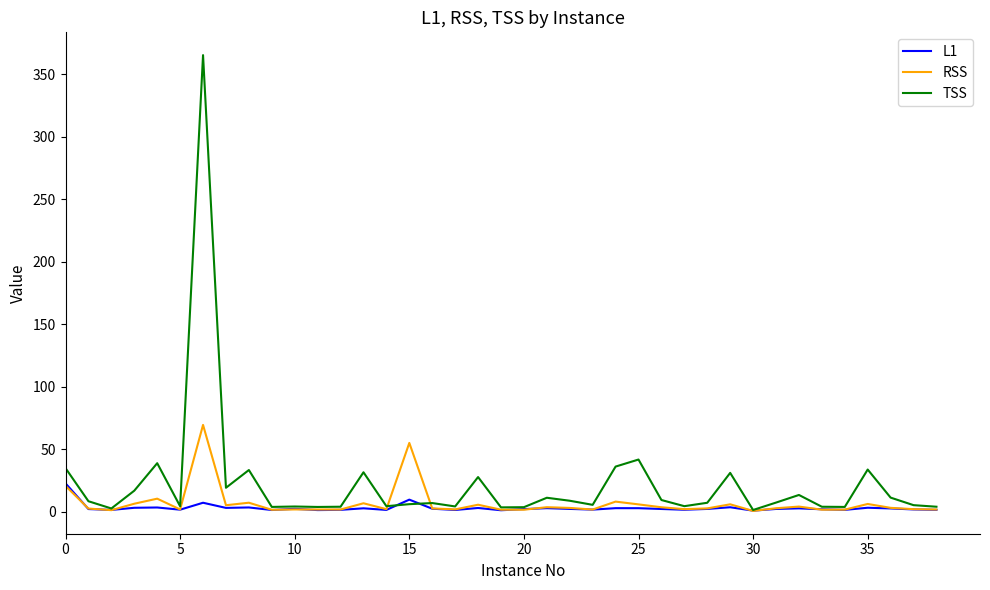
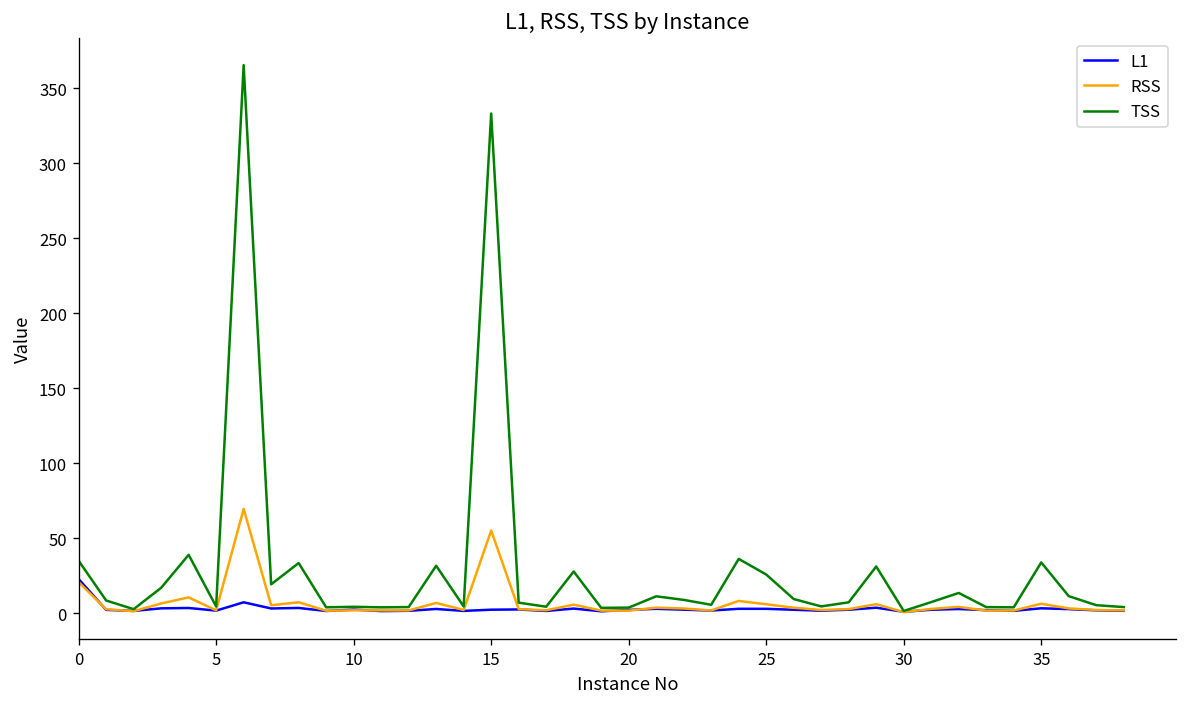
L1, 15: 10 -> 2
TSS, 15: 6 -> 333
TSS, 25: 42 -> 26
